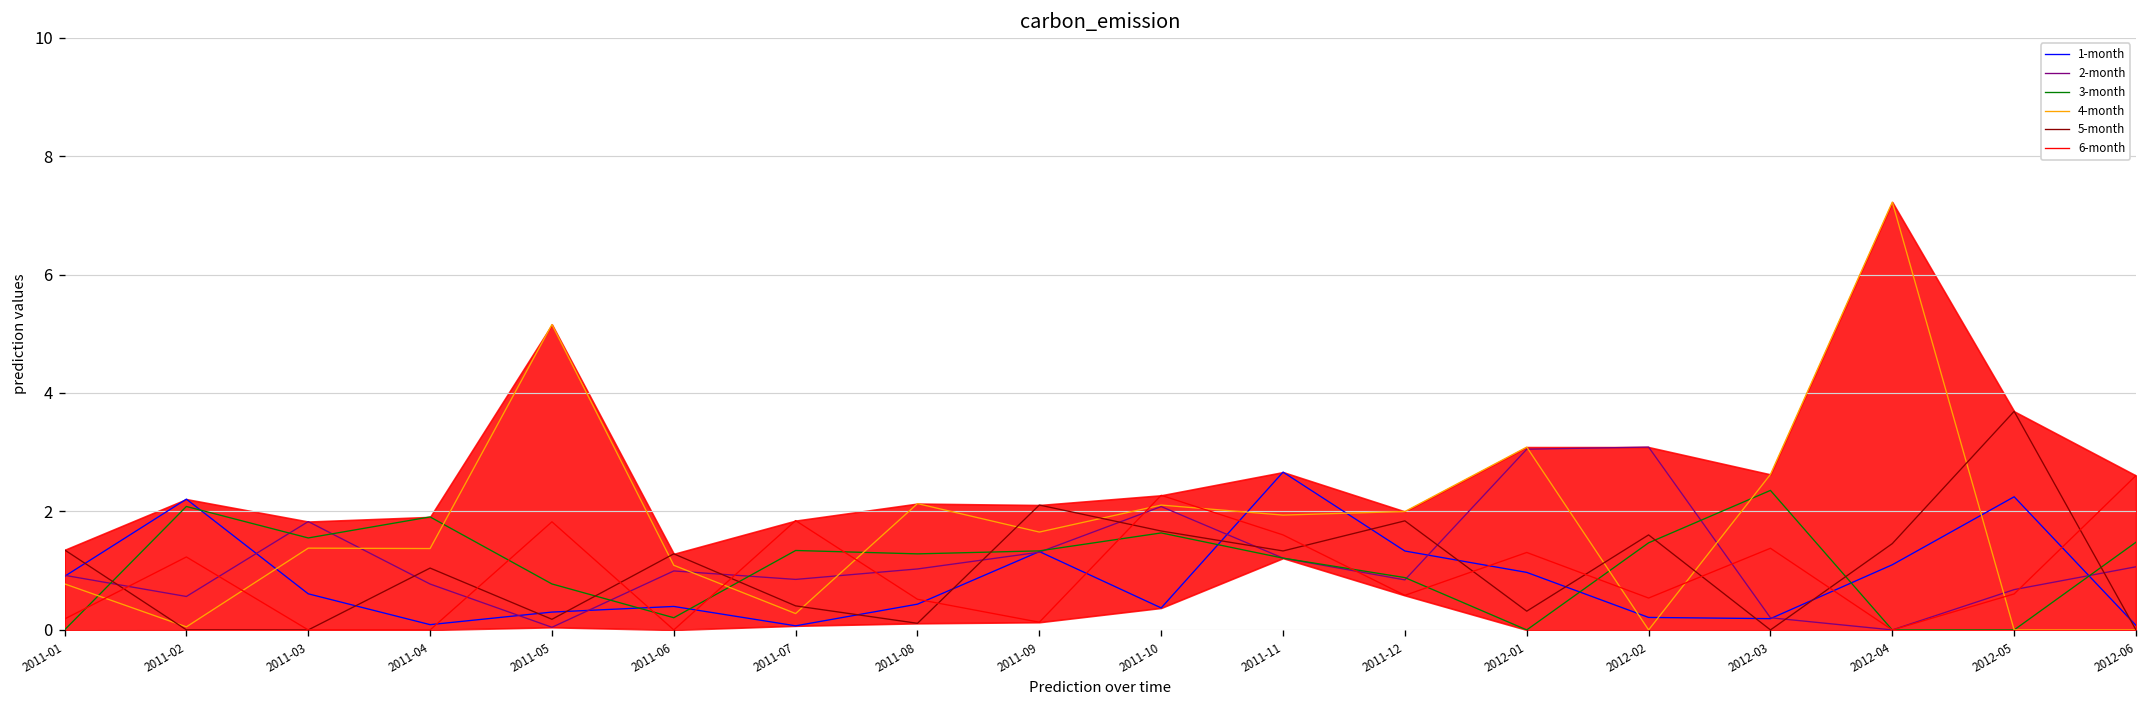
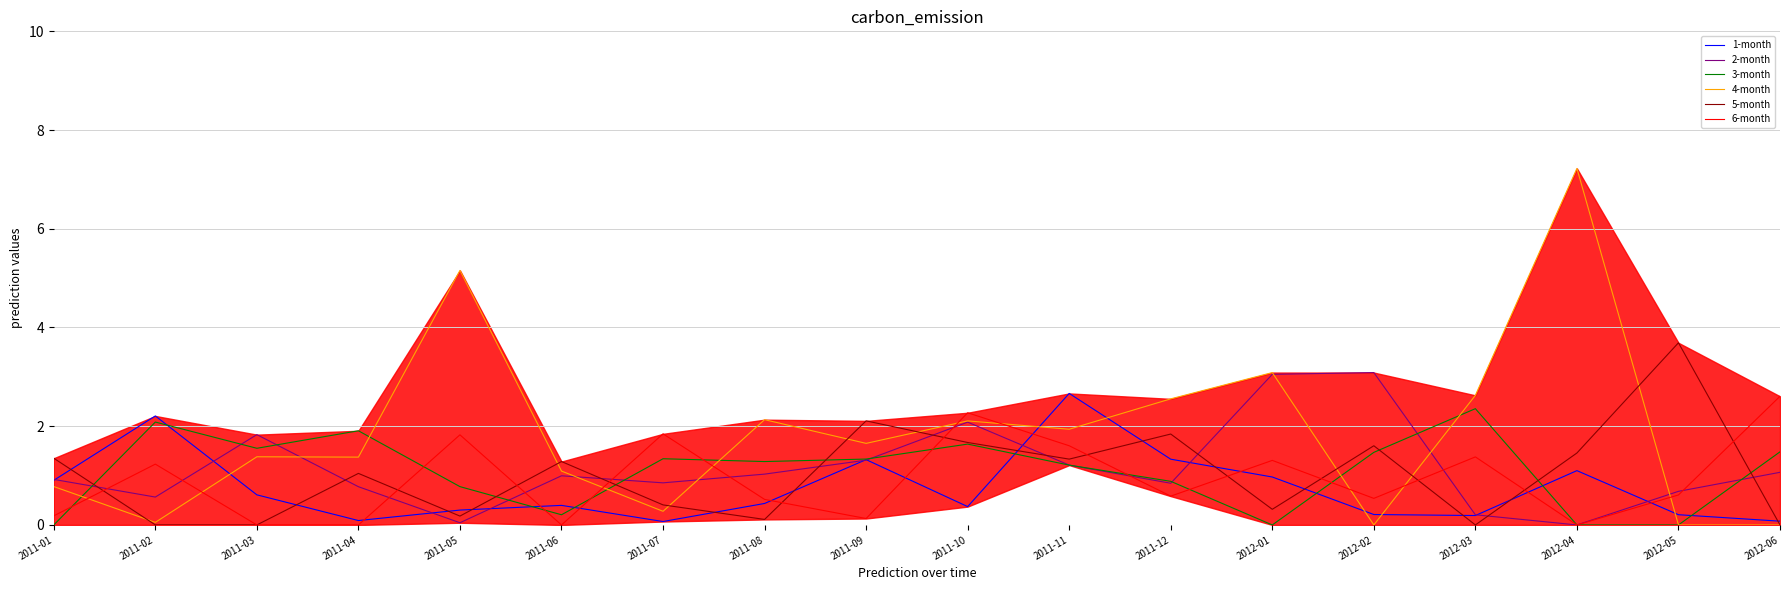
4-month, 2011-12: 2.0 -> 2.6
1-month, 2012-05: 2.2 -> 0.2
